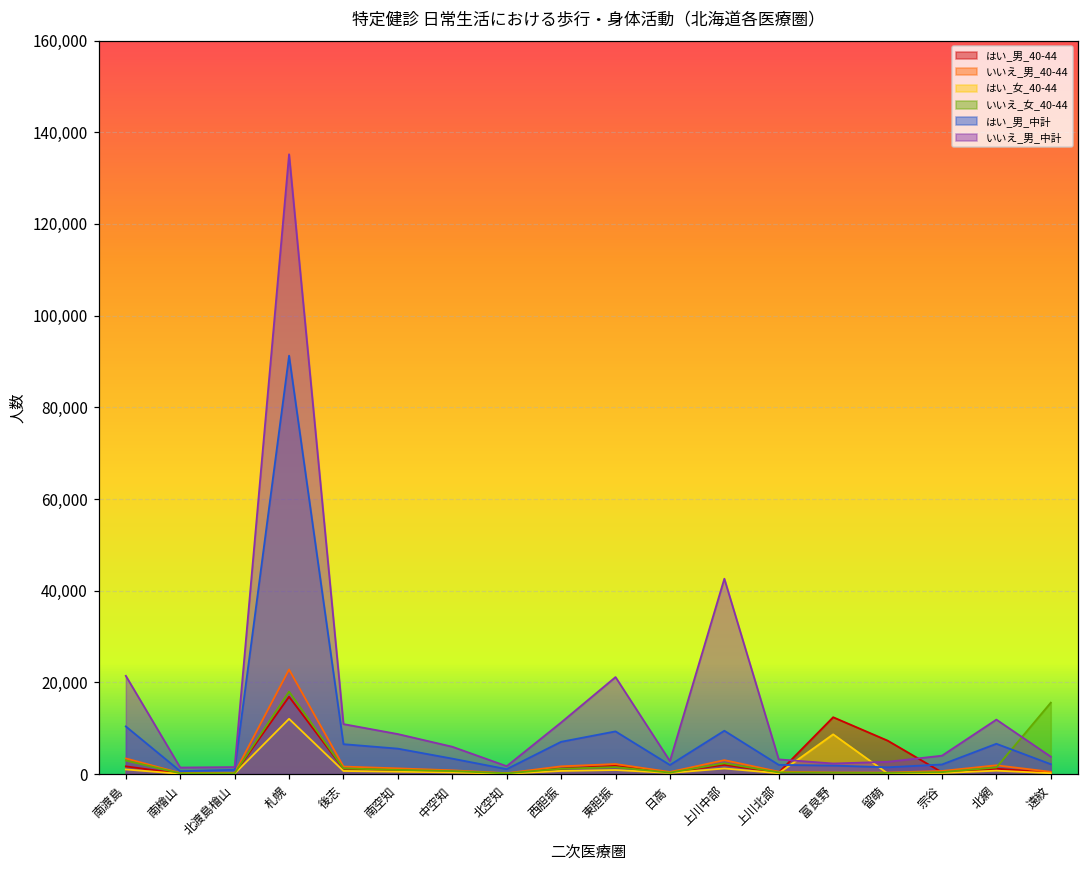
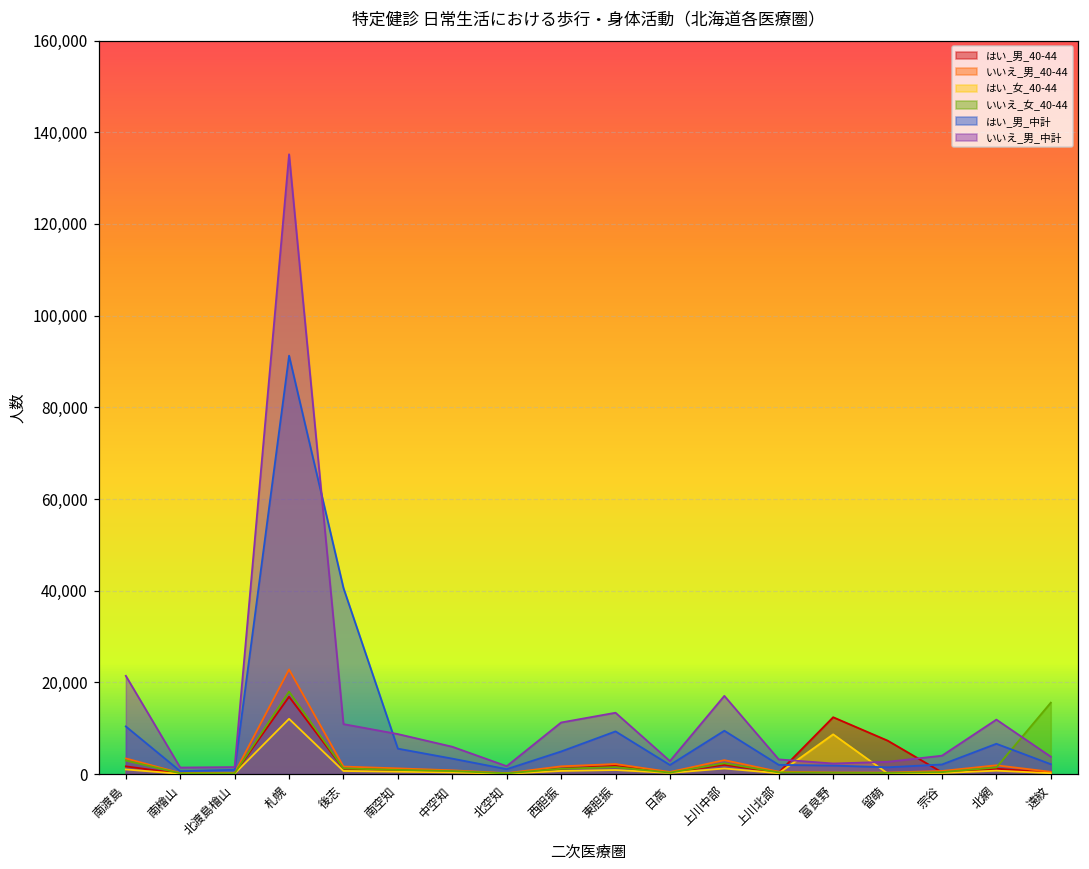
はい_男_中計, 後志: 7,000 -> 41,000
はい_男_中計, 西胆振: 7,000 -> 5,000
いいえ_男_中計, 東胆振: 21,000 -> 13,000
いいえ_男_中計, 上川中部: 43,000 -> 17,000
